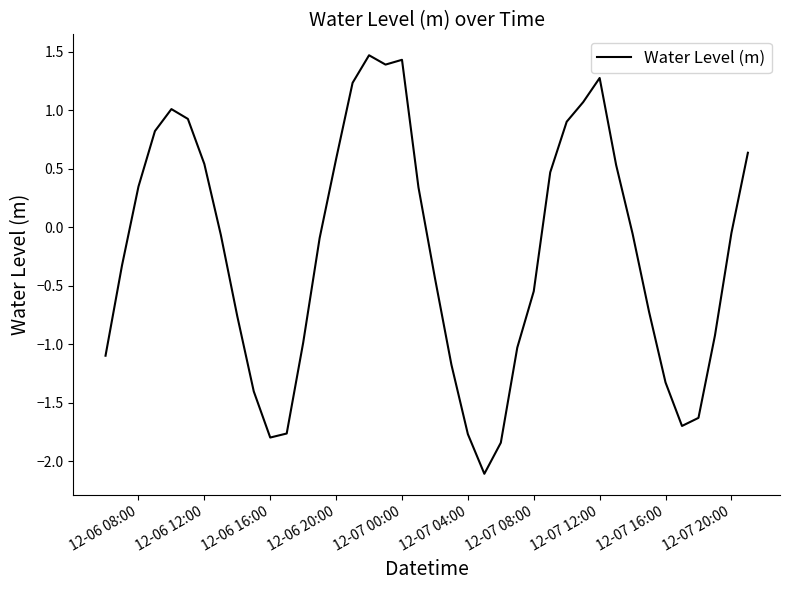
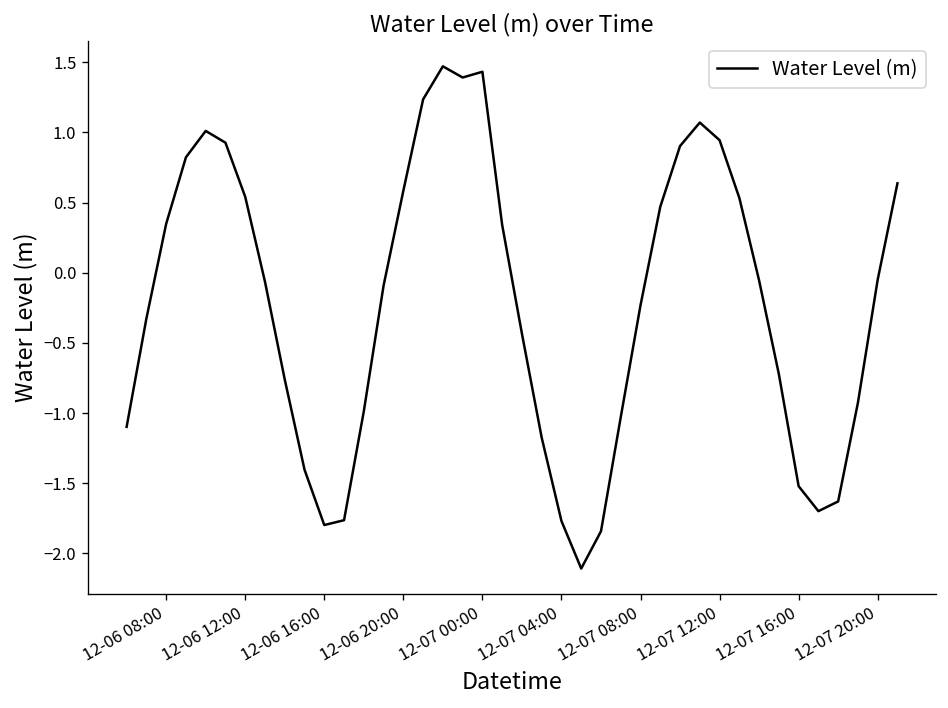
12-07 08:00: -0.55 -> -0.23
12-07 12:00: 1.28 -> 0.94
12-07 16:00: -1.33 -> -1.52
